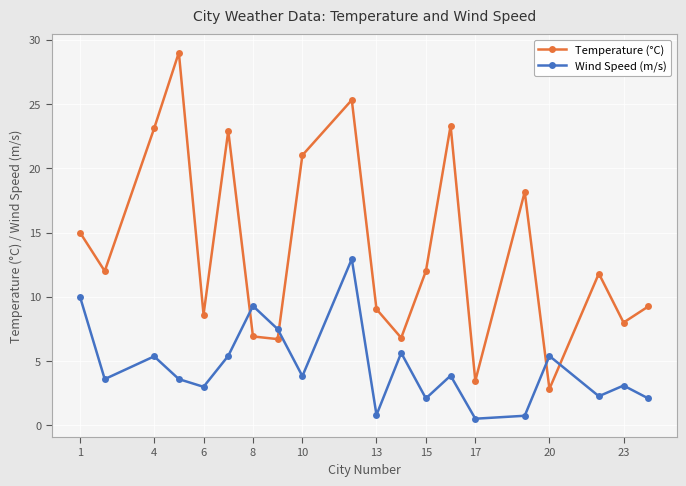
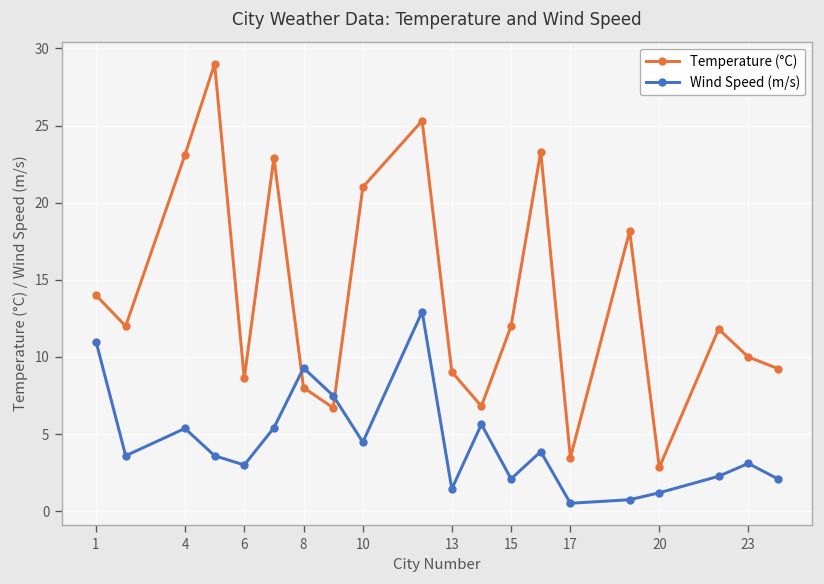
Temperature (°C), 1: 15 -> 14
Wind Speed (m/s), 1: 10 -> 11
Temperature (°C), 8: 6.9 -> 8.0
Wind Speed (m/s), 10: 3.8 -> 4.5
Wind Speed (m/s), 13: 0.8 -> 1.5
Wind Speed (m/s), 20: 5.4 -> 1.2
Temperature (°C), 23: 8 -> 10
